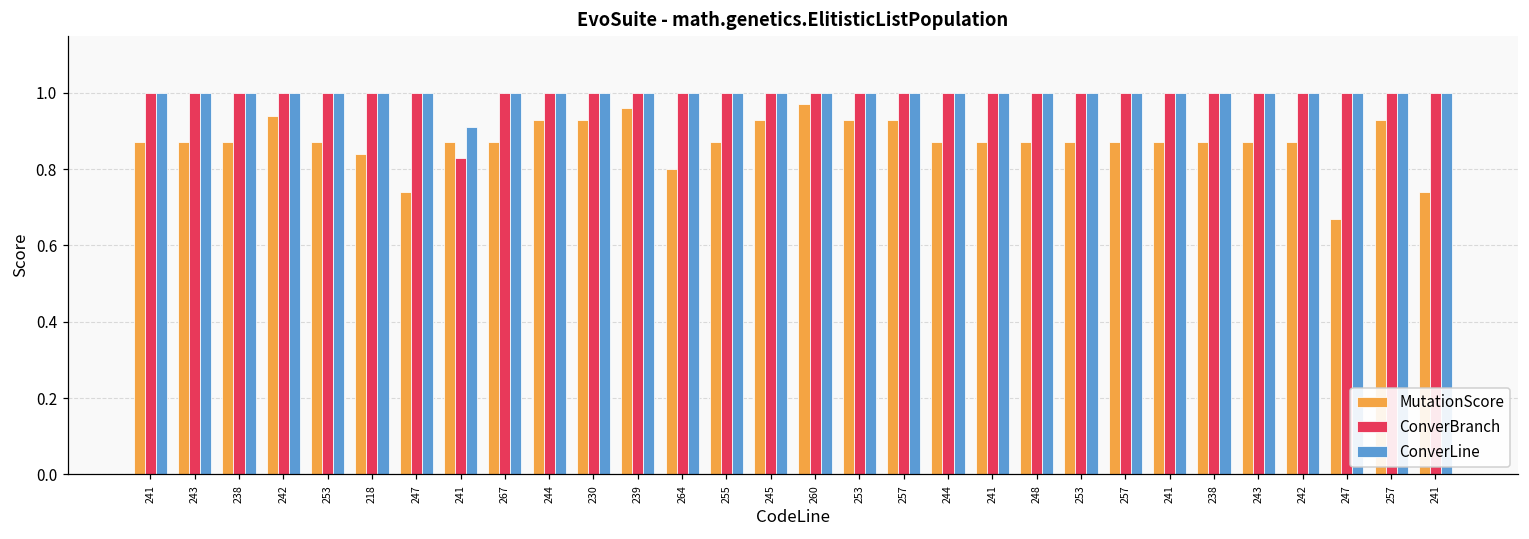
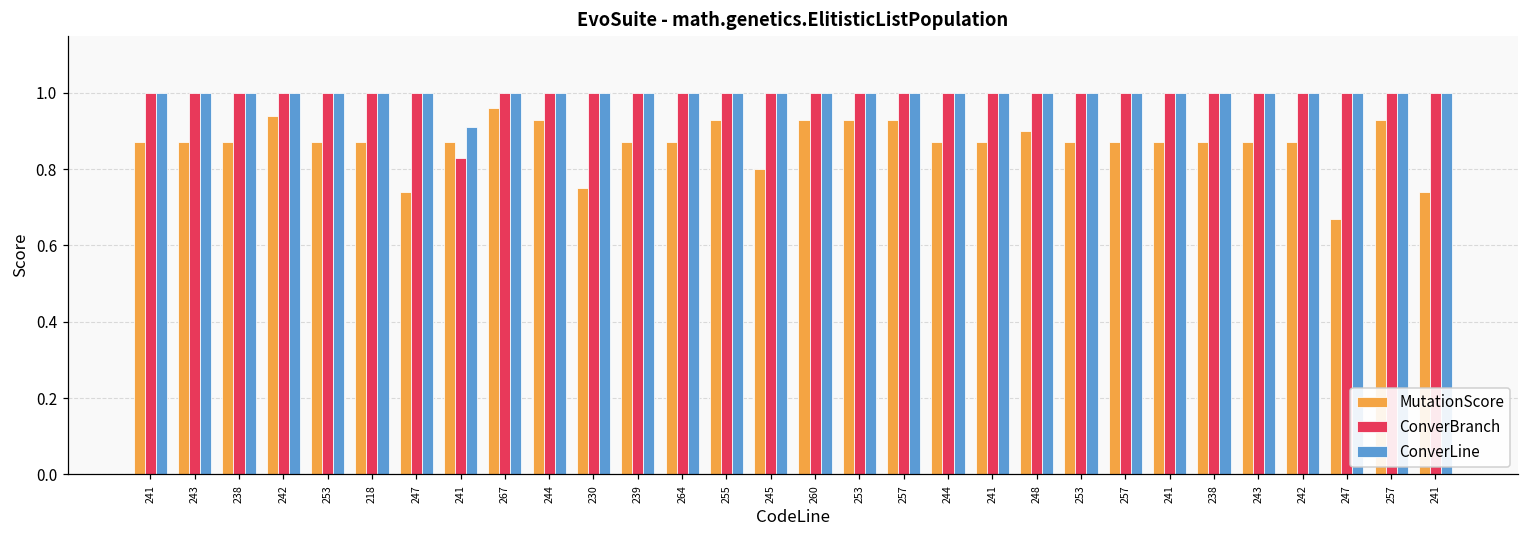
MutationScore, 218: 0.84 -> 0.87
MutationScore, 267: 0.87 -> 0.96
MutationScore, 230: 0.93 -> 0.75
MutationScore, 239: 0.96 -> 0.87
MutationScore, 264: 0.80 -> 0.87
MutationScore, 255: 0.87 -> 0.93
MutationScore, 245: 0.93 -> 0.80
MutationScore, 260: 0.97 -> 0.93
MutationScore, 248: 0.87 -> 0.90
